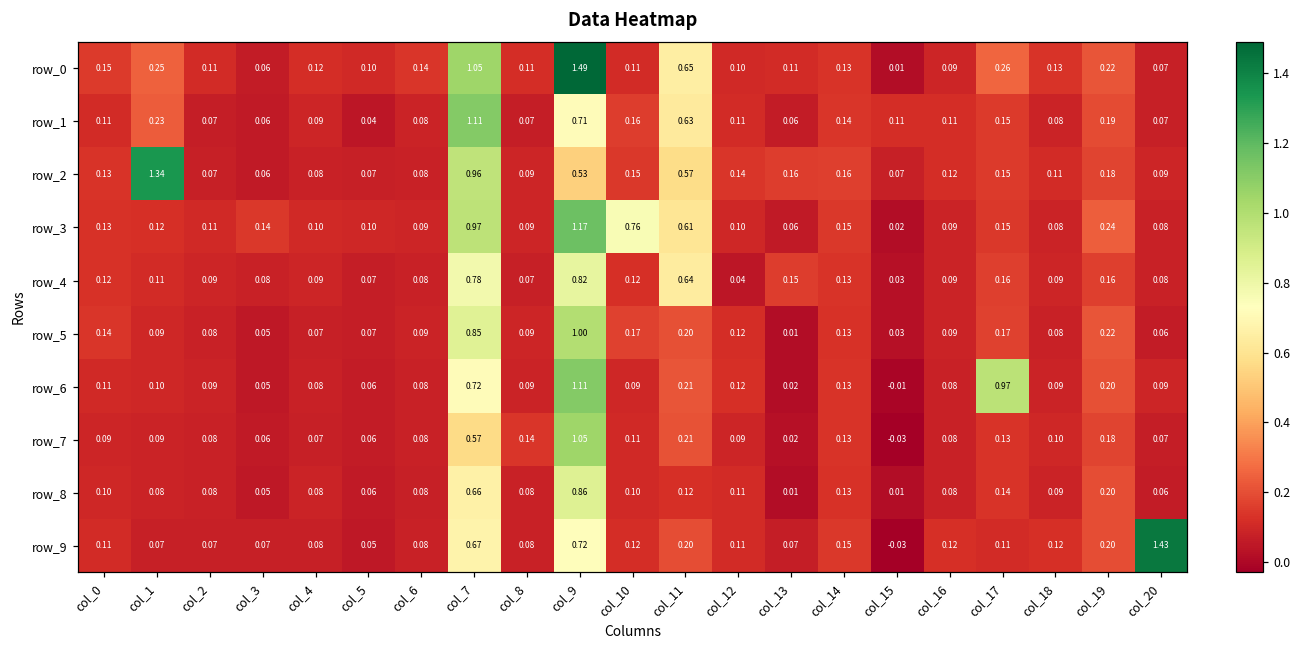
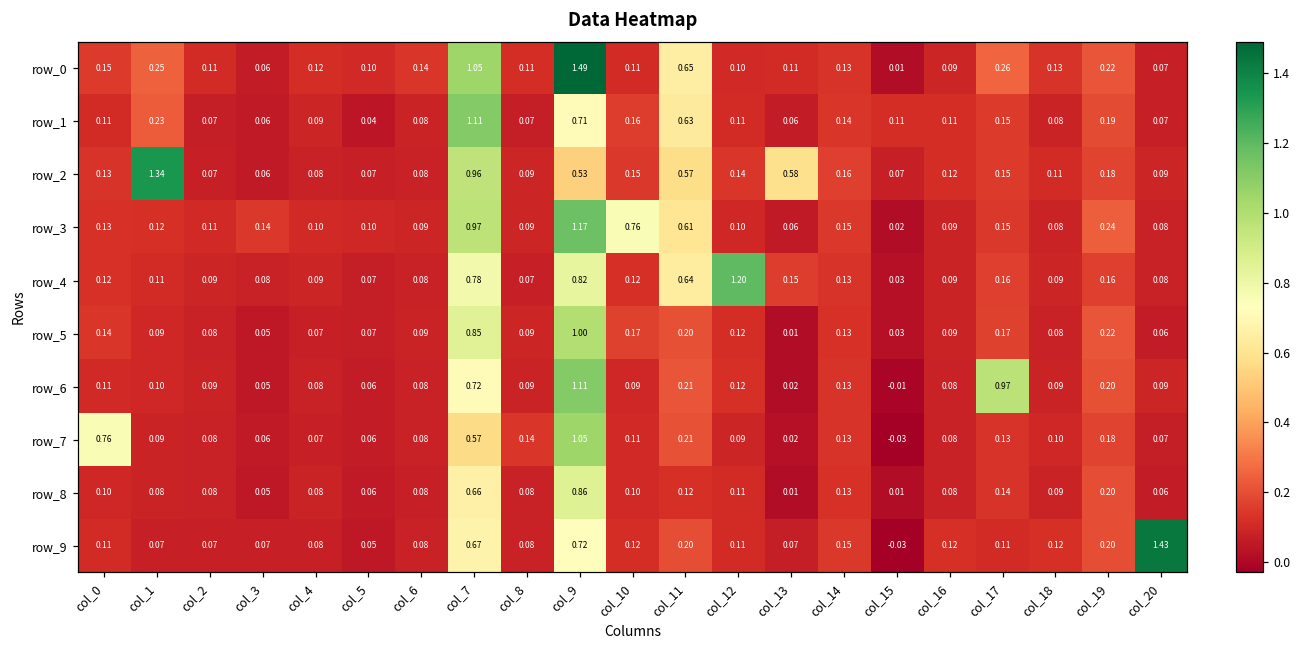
row_2, col_13: 0.16 -> 0.58
row_4, col_12: 0.04 -> 1.20
row_7, col_0: 0.09 -> 0.76
